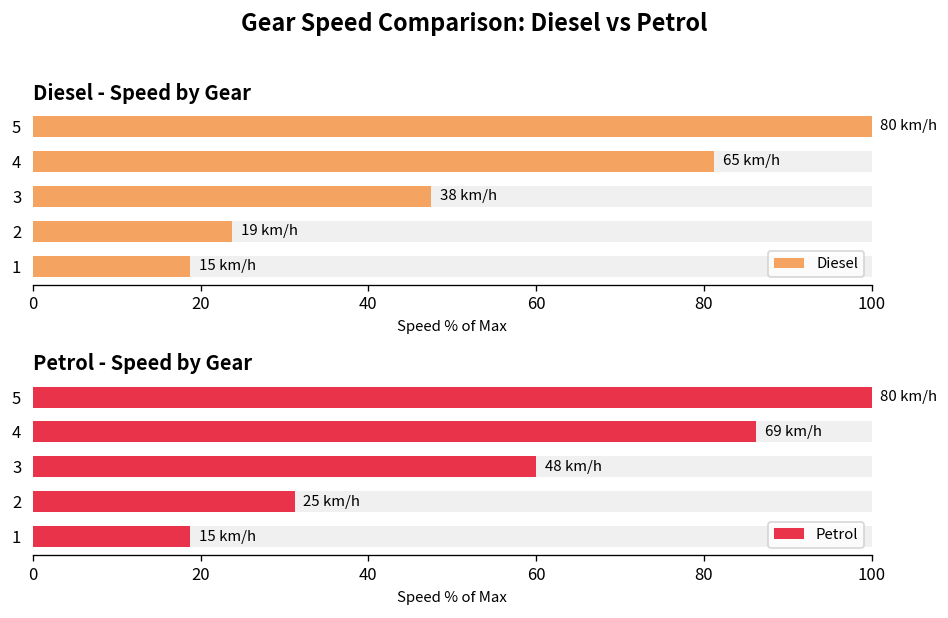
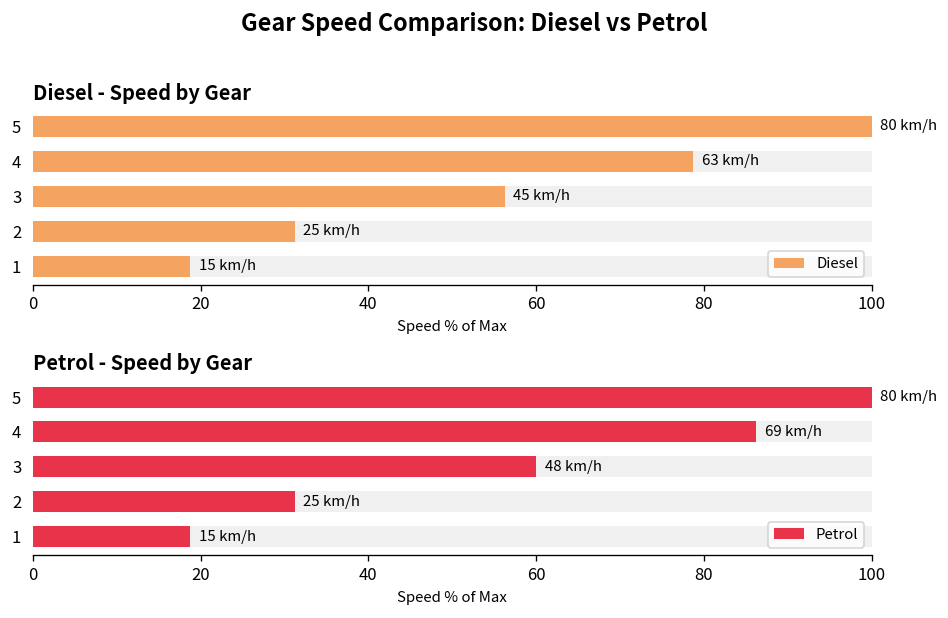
Diesel - Speed by Gear, Diesel, 4: 65 -> 63
Diesel - Speed by Gear, Diesel, 3: 38 -> 45
Diesel - Speed by Gear, Diesel, 2: 19 -> 25
